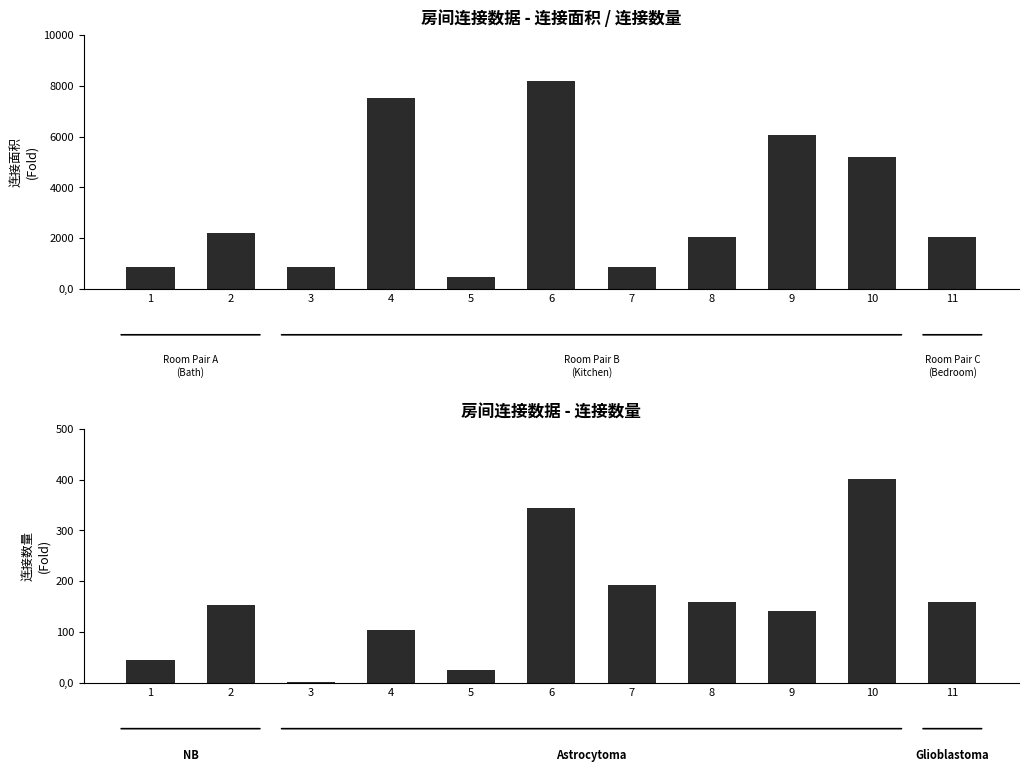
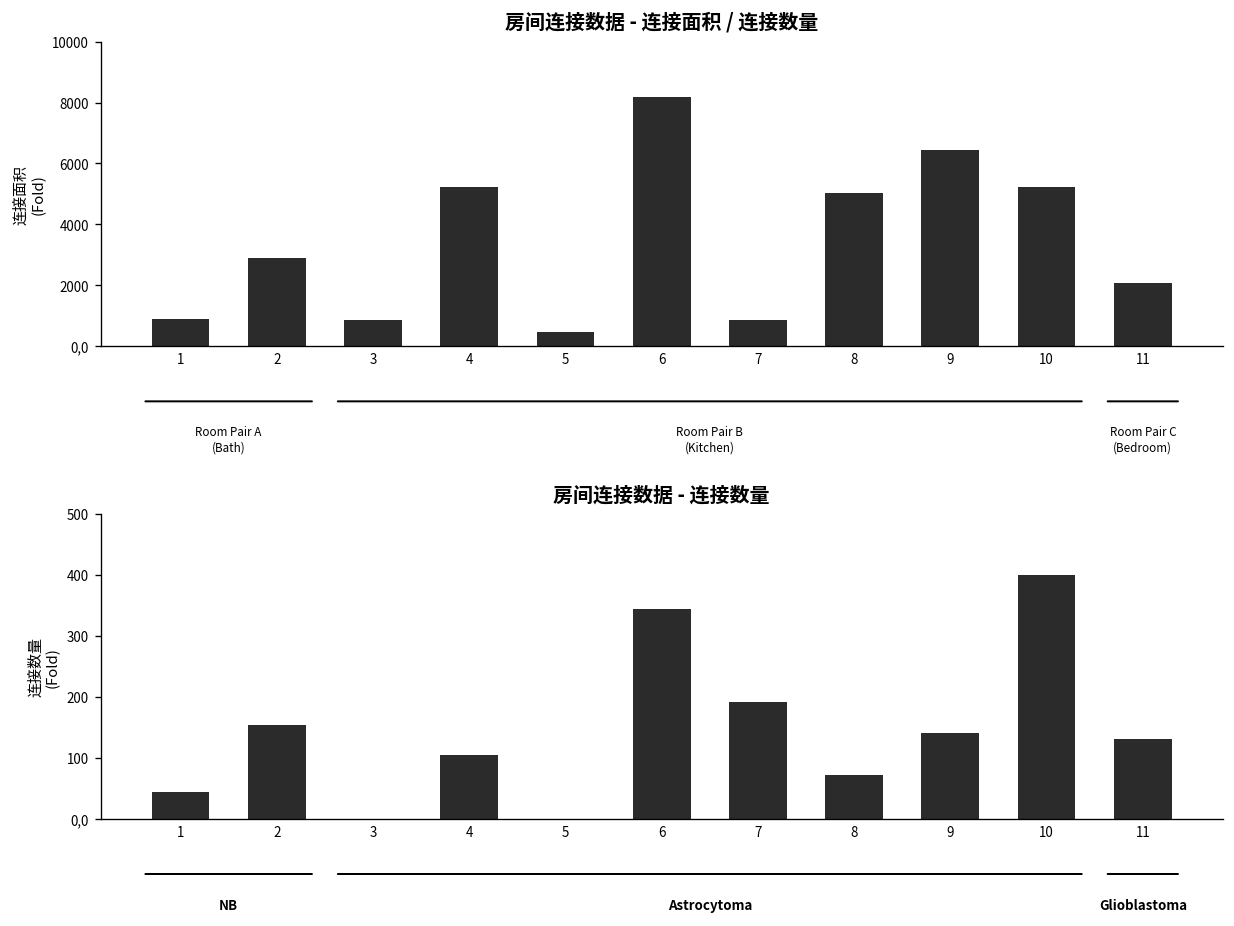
房间连接数据 - 连接面积 / 连接数量, 2: 2200 -> 2900
房间连接数据 - 连接面积 / 连接数量, 4: 7500 -> 5200
房间连接数据 - 连接面积 / 连接数量, 8: 2100 -> 5000
房间连接数据 - 连接面积 / 连接数量, 9: 6100 -> 6400
房间连接数据 - 连接数量, 5: 30 -> 0
房间连接数据 - 连接数量, 8: 160 -> 70
房间连接数据 - 连接数量, 11: 160 -> 130
